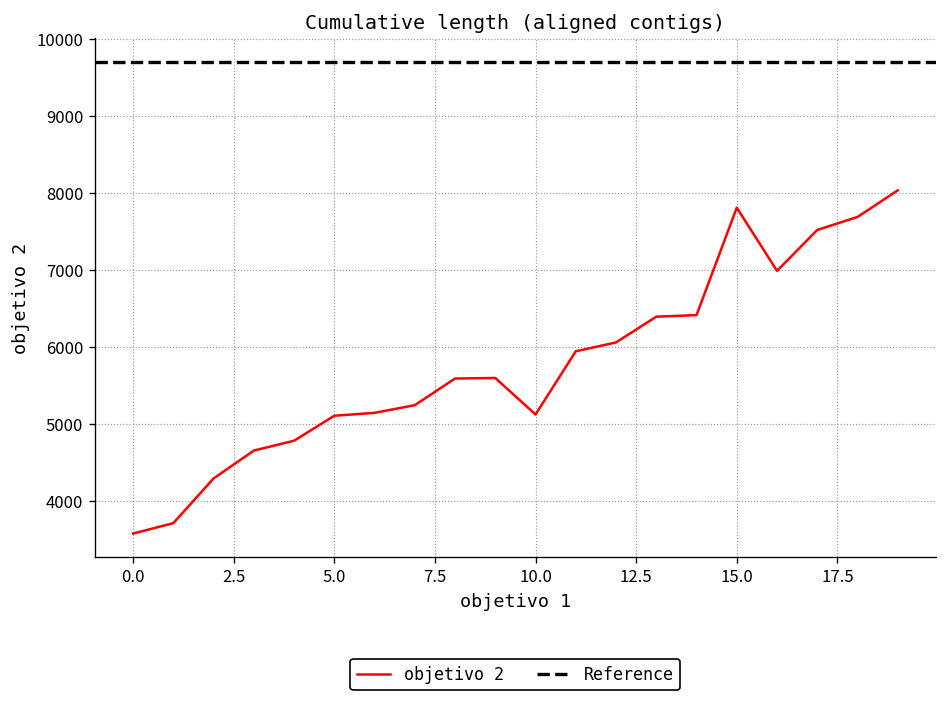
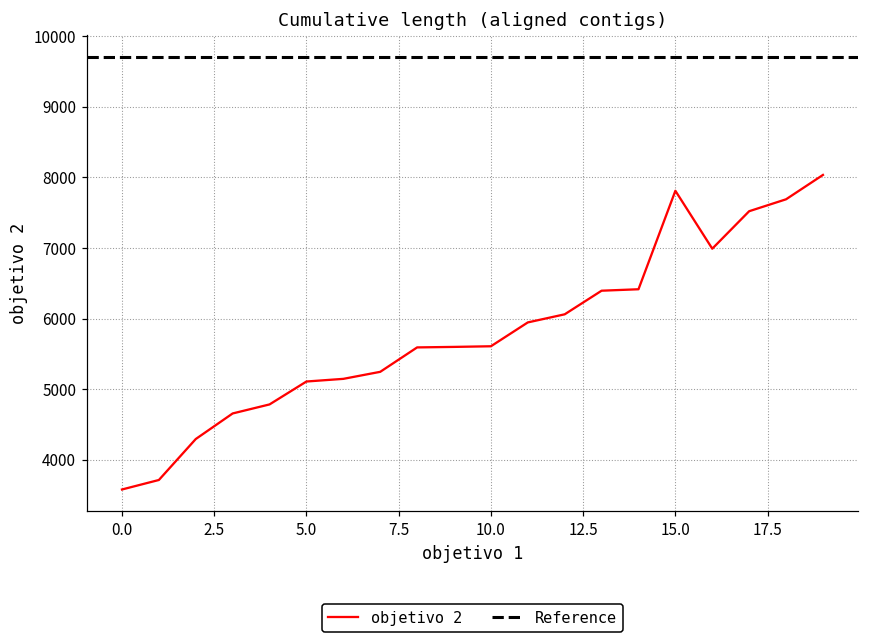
10.0: 5100 -> 5600
